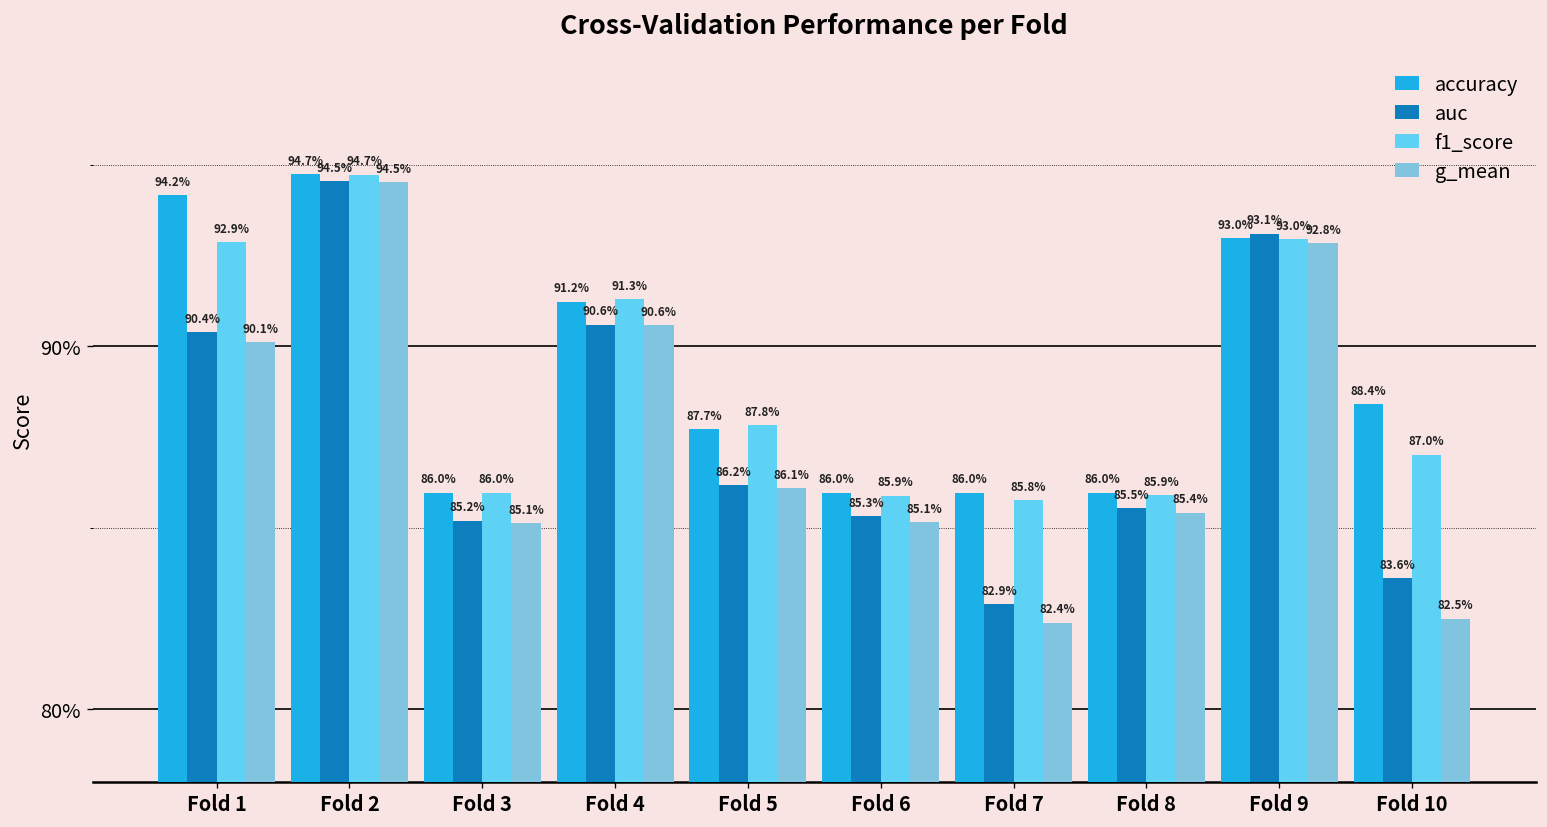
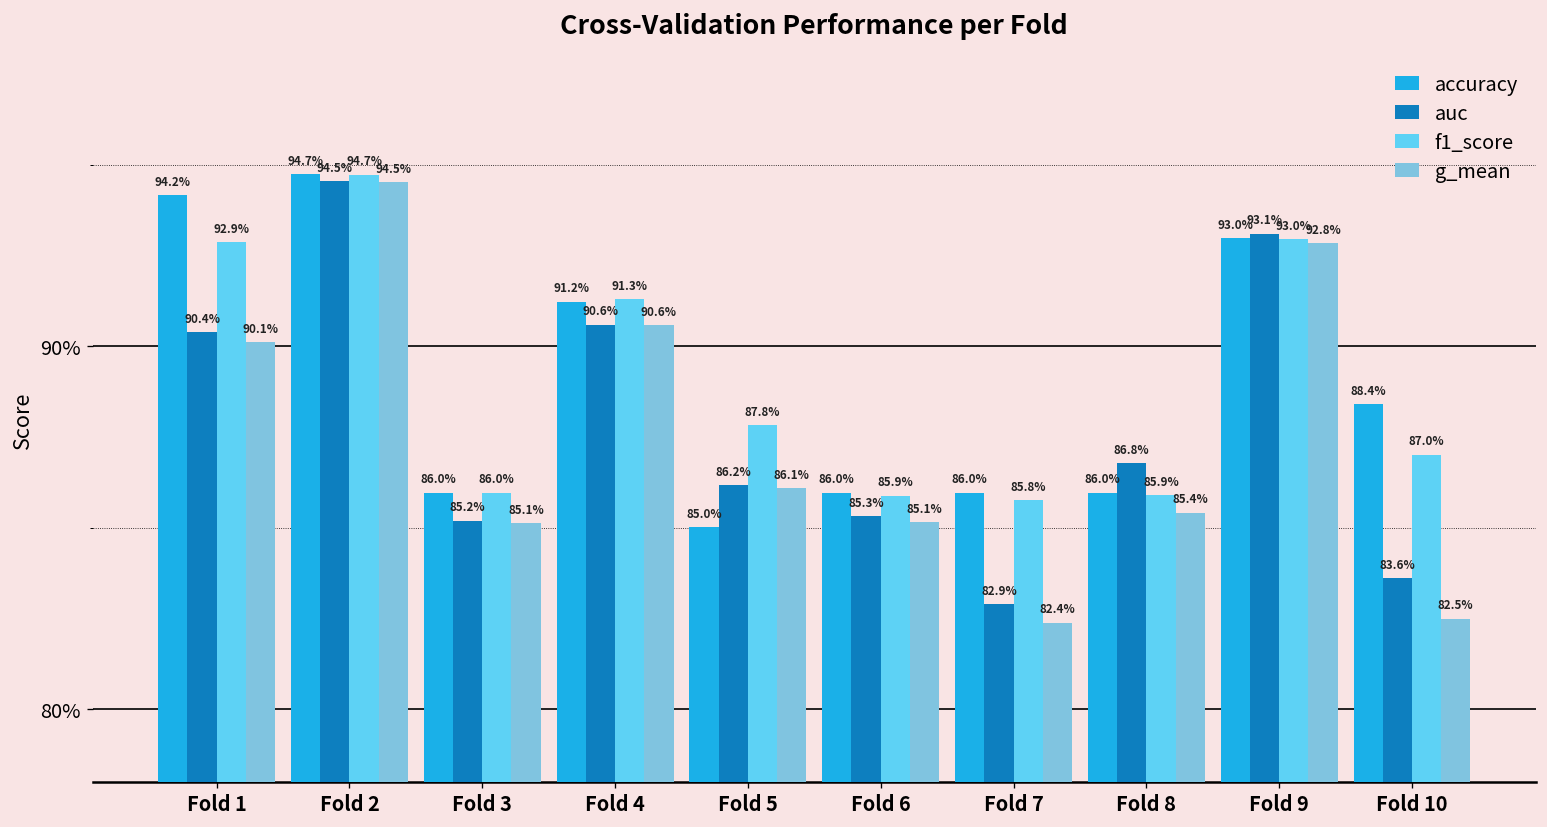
accuracy, Fold 5: 87.7% -> 85.0%
auc, Fold 8: 85.5% -> 86.8%
